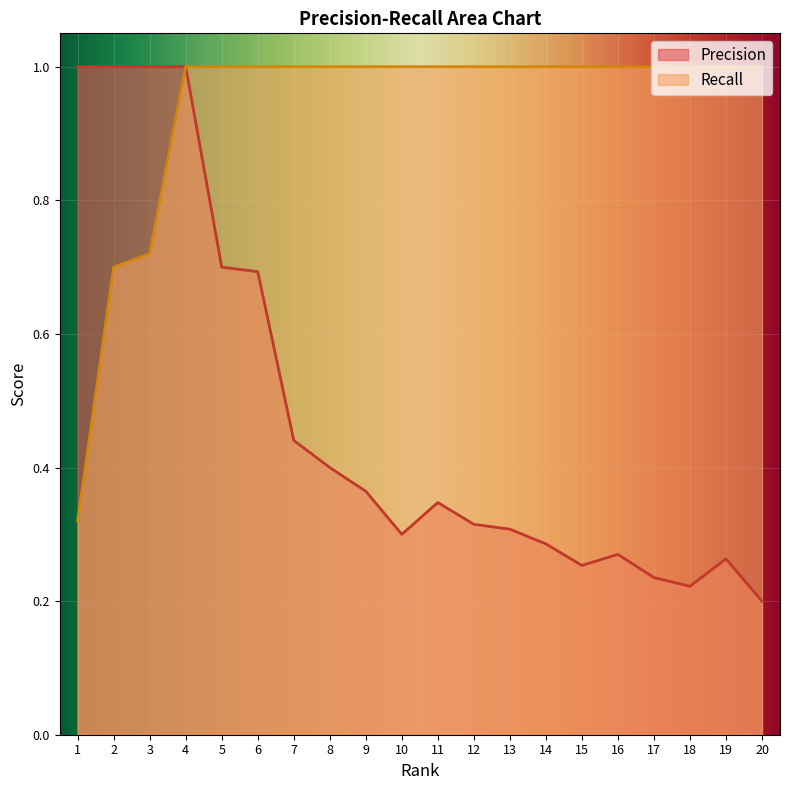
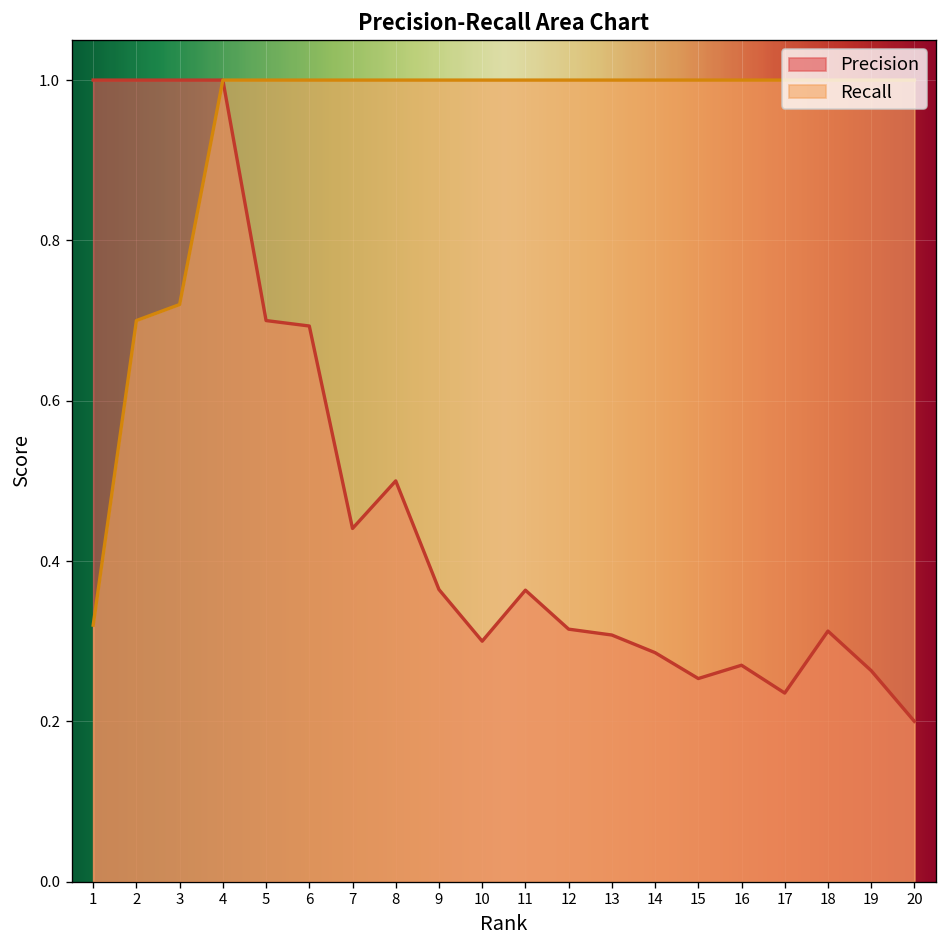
Precision, 8: 0.4 -> 0.5
Precision, 11: 0.35 -> 0.36
Precision, 18: 0.22 -> 0.31
